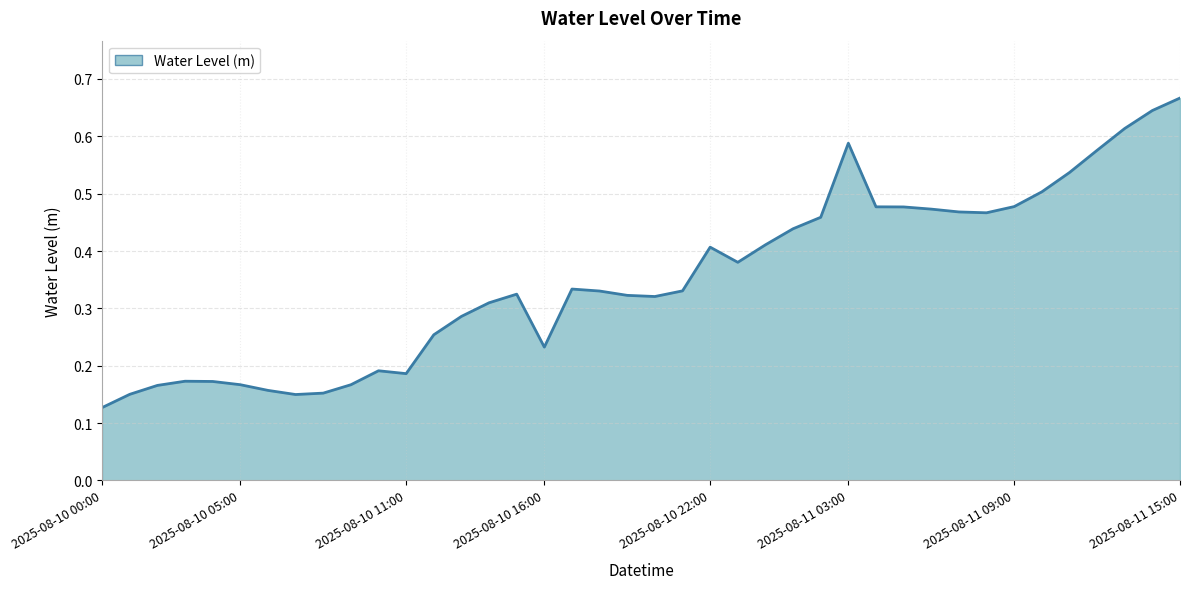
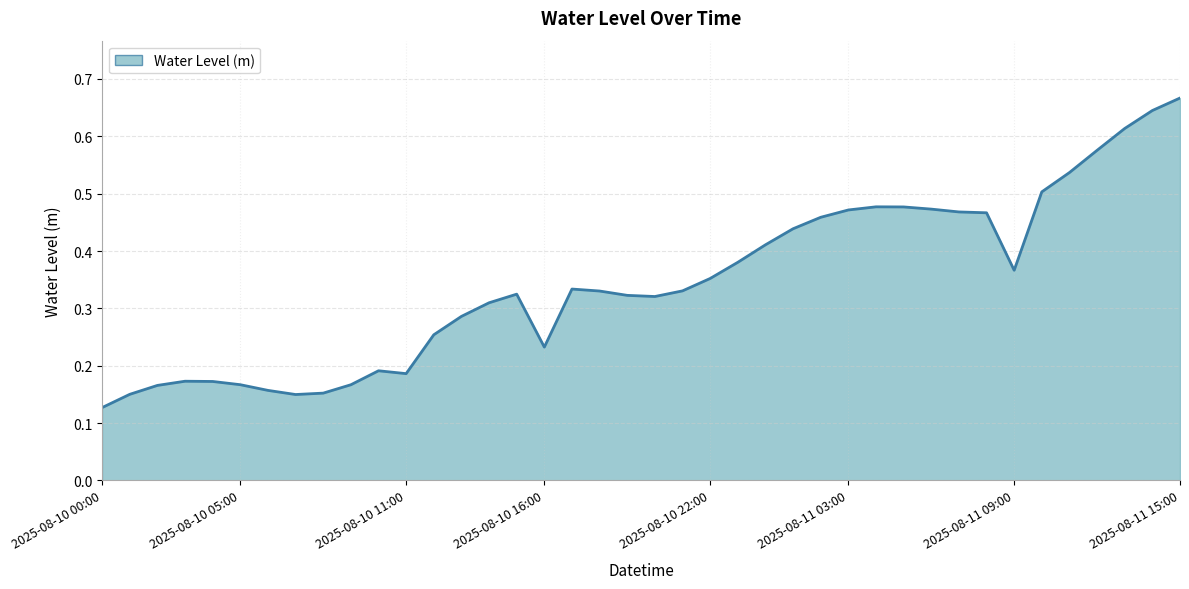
2025-08-10 22:00: 0.41 -> 0.35
2025-08-11 03:00: 0.59 -> 0.47
2025-08-11 09:00: 0.48 -> 0.37
